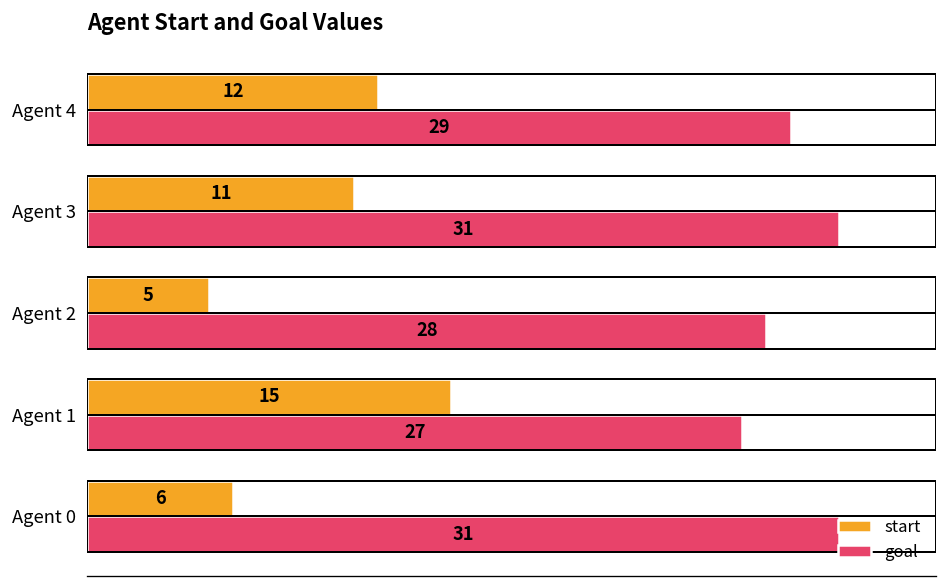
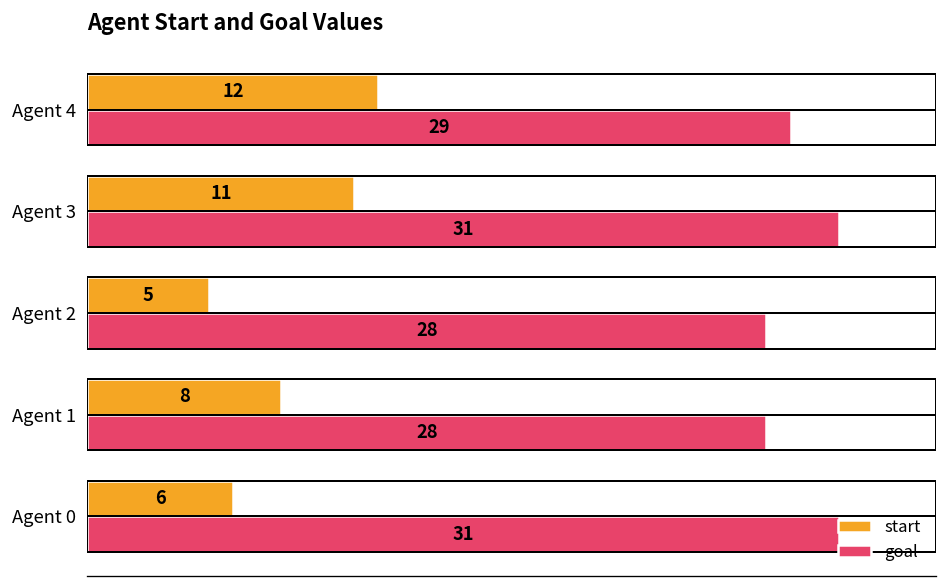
start, Agent 1: 15 -> 8
goal, Agent 1: 27 -> 28
